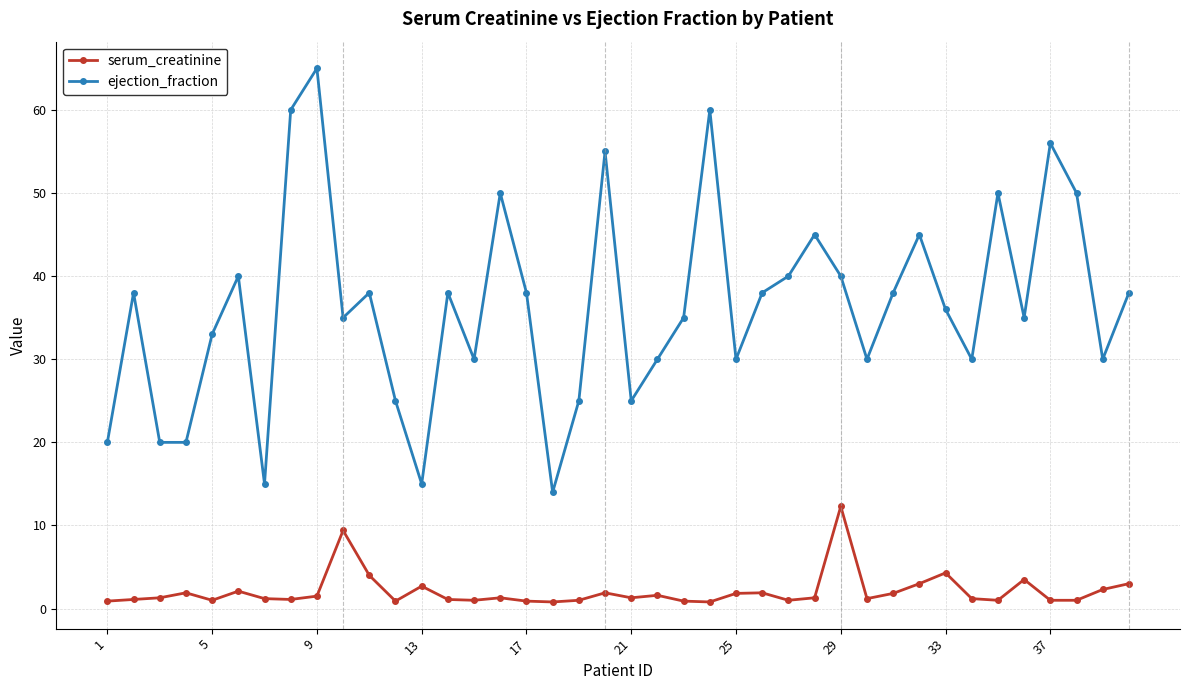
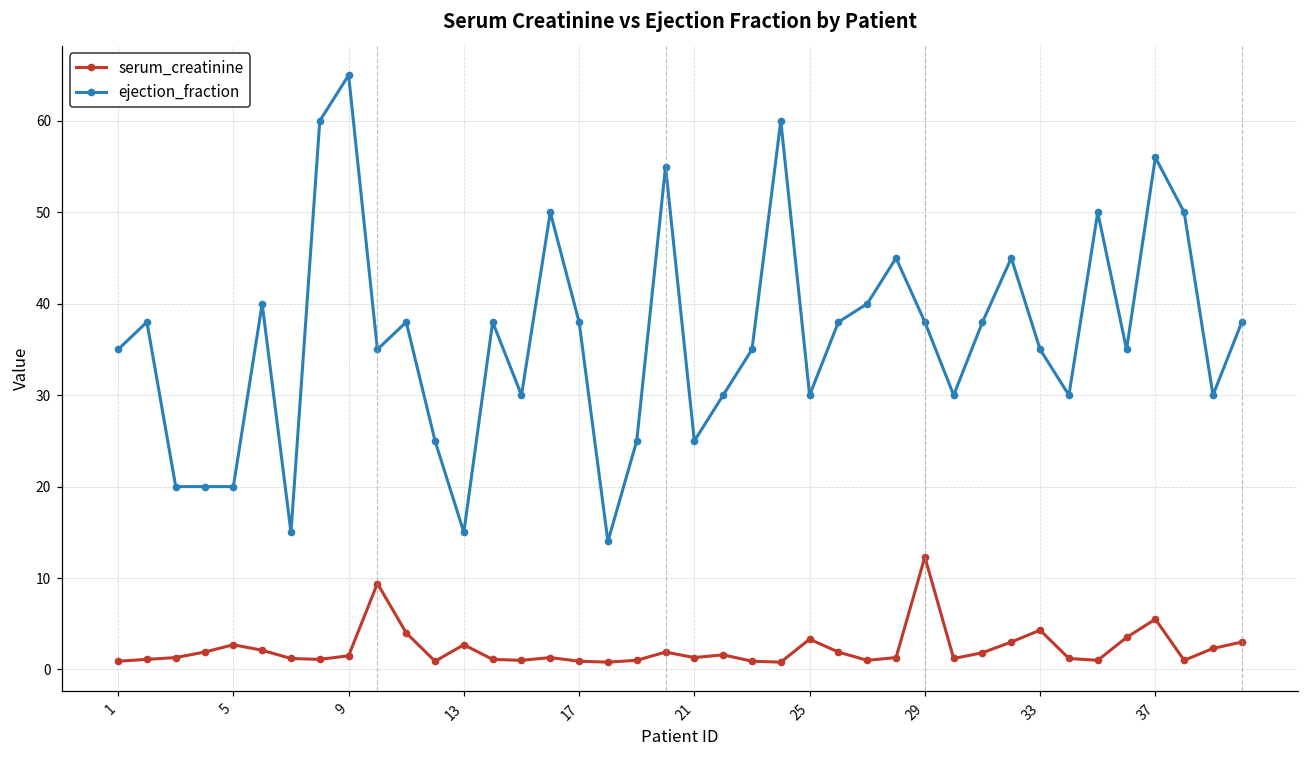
ejection_fraction, 1: 20 -> 35
serum_creatinine, 5: 1 -> 3
ejection_fraction, 5: 33 -> 20
serum_creatinine, 25: 2 -> 3
ejection_fraction, 29: 40 -> 38
ejection_fraction, 33: 36 -> 35
serum_creatinine, 37: 1 -> 6
